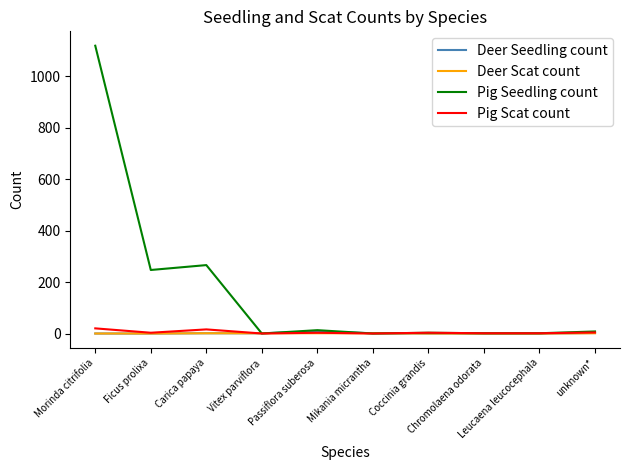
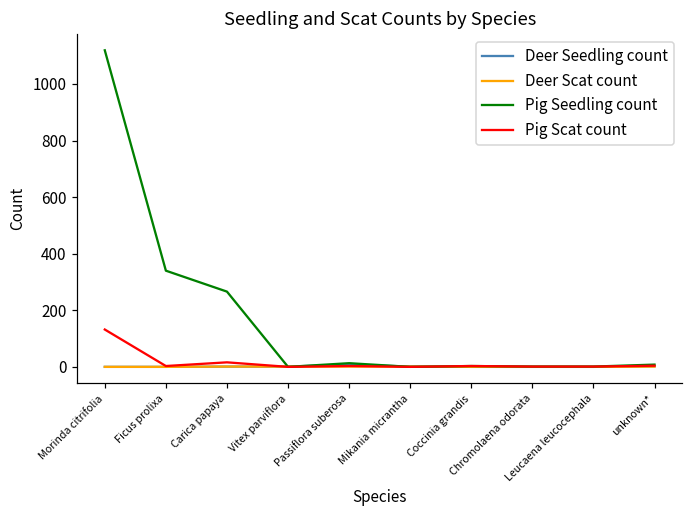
Pig Scat count, Morinda citrifolia: 20 -> 130
Pig Seedling count, Ficus prolixa: 250 -> 340
